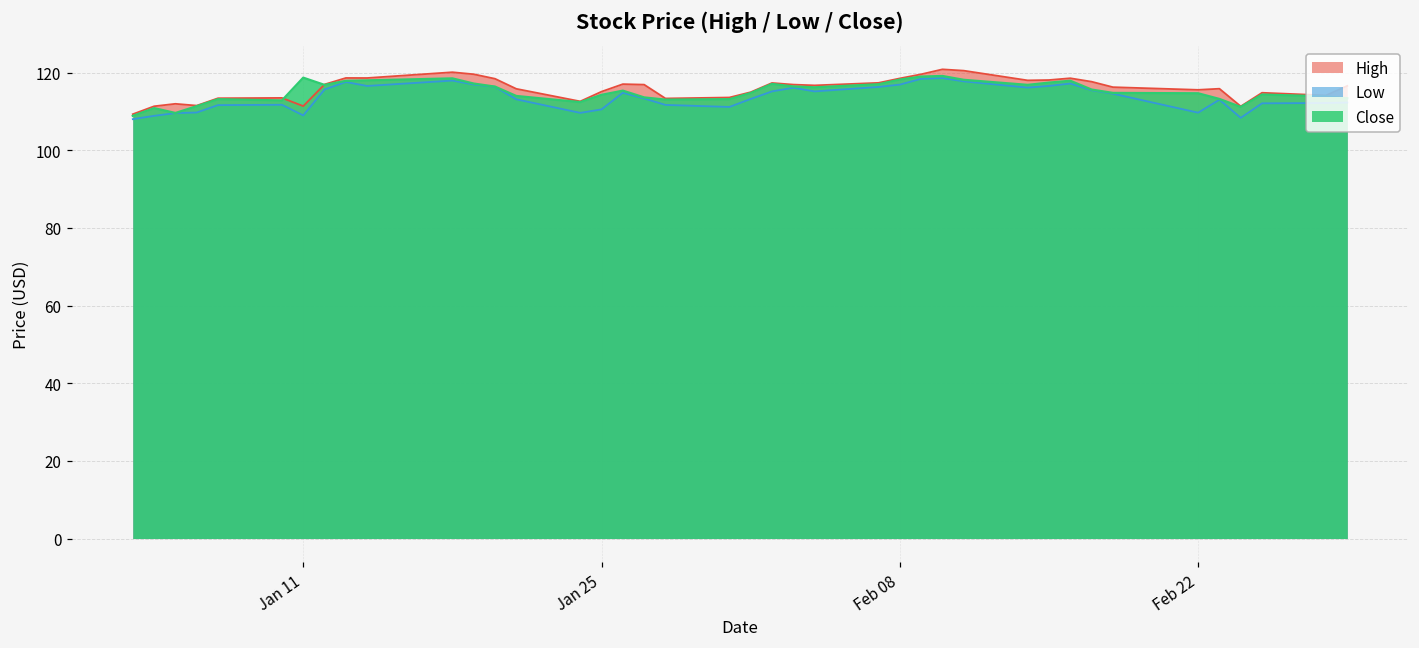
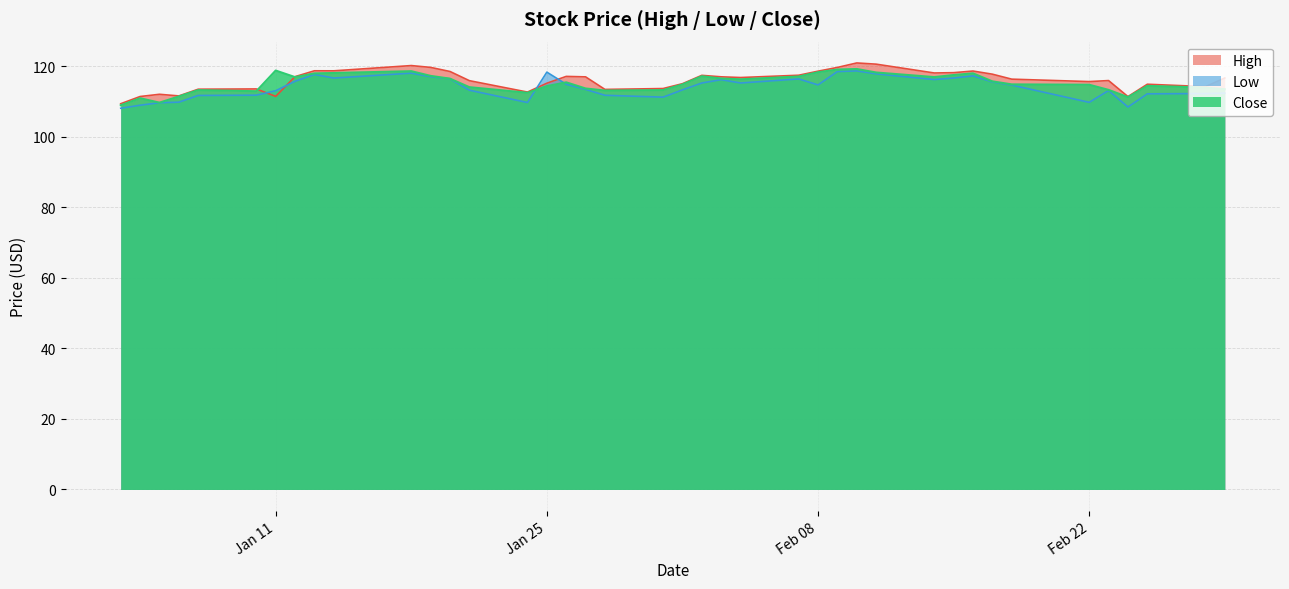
Low, Jan 11: 109 -> 113
Low, Jan 25: 111 -> 118
Low, Feb 08: 117 -> 115
